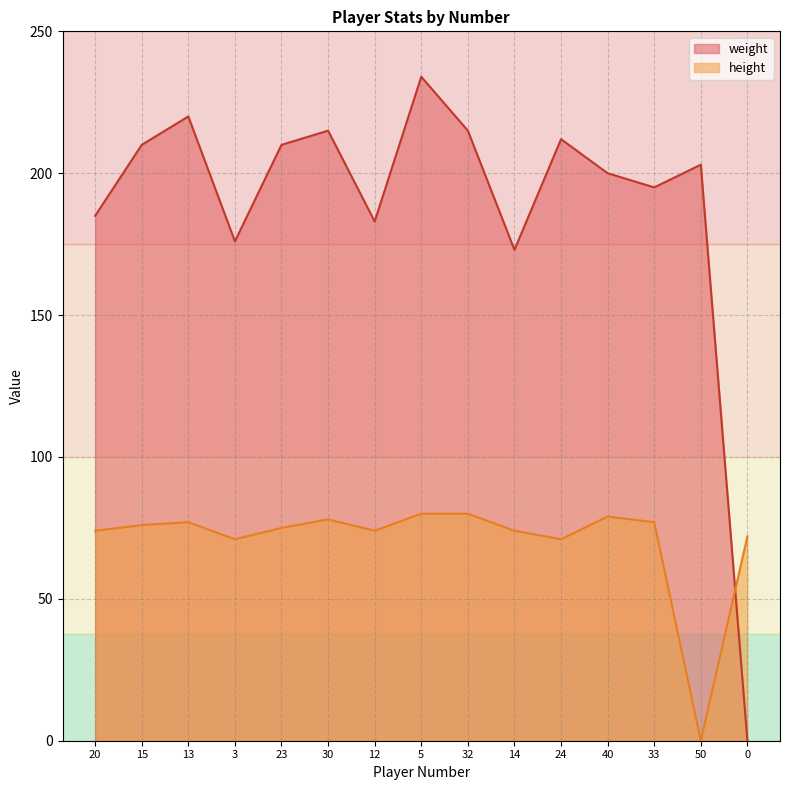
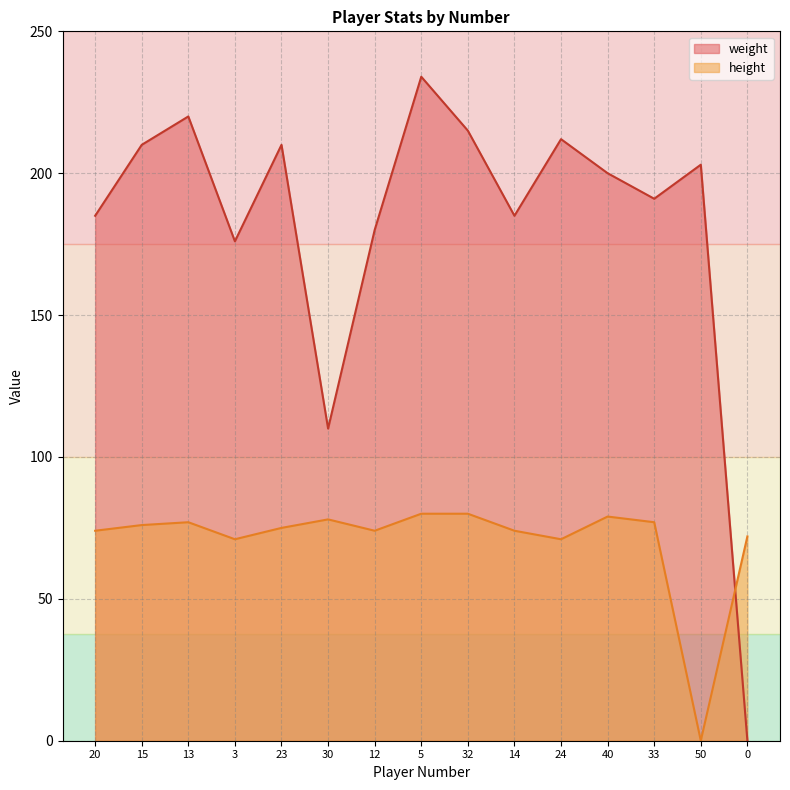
weight, 30: 215 -> 110
weight, 12: 183 -> 180
weight, 14: 173 -> 185
weight, 33: 195 -> 191
